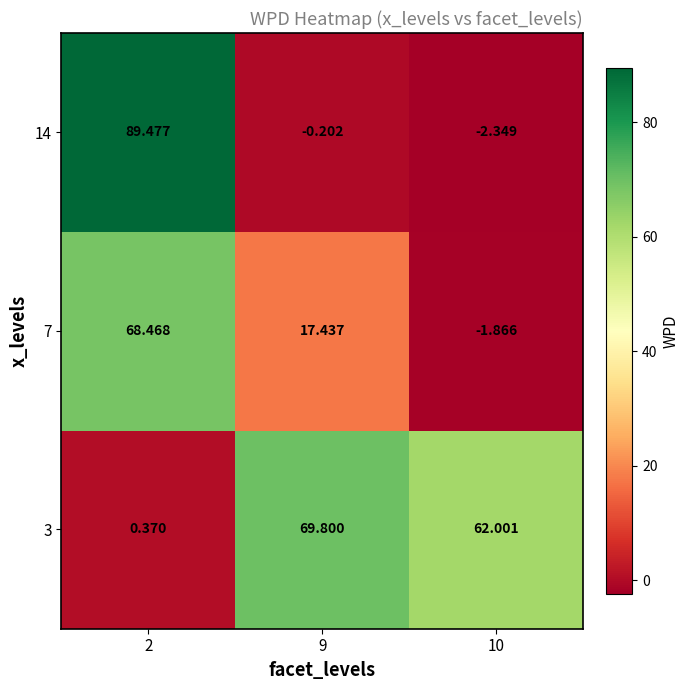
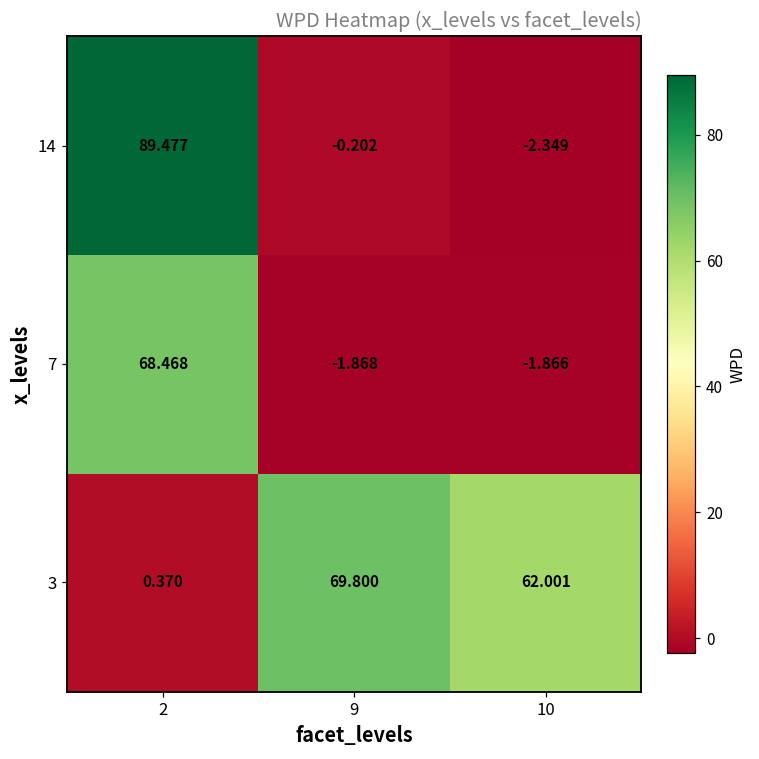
7, 9: 17.437 -> -1.868
